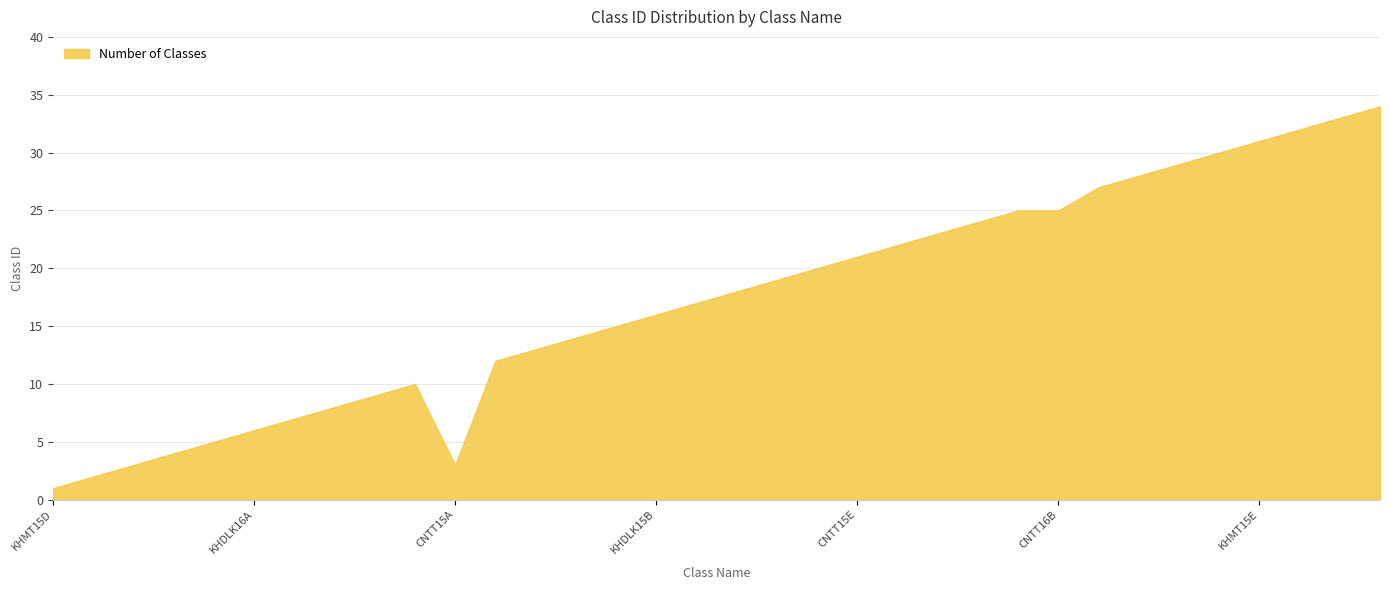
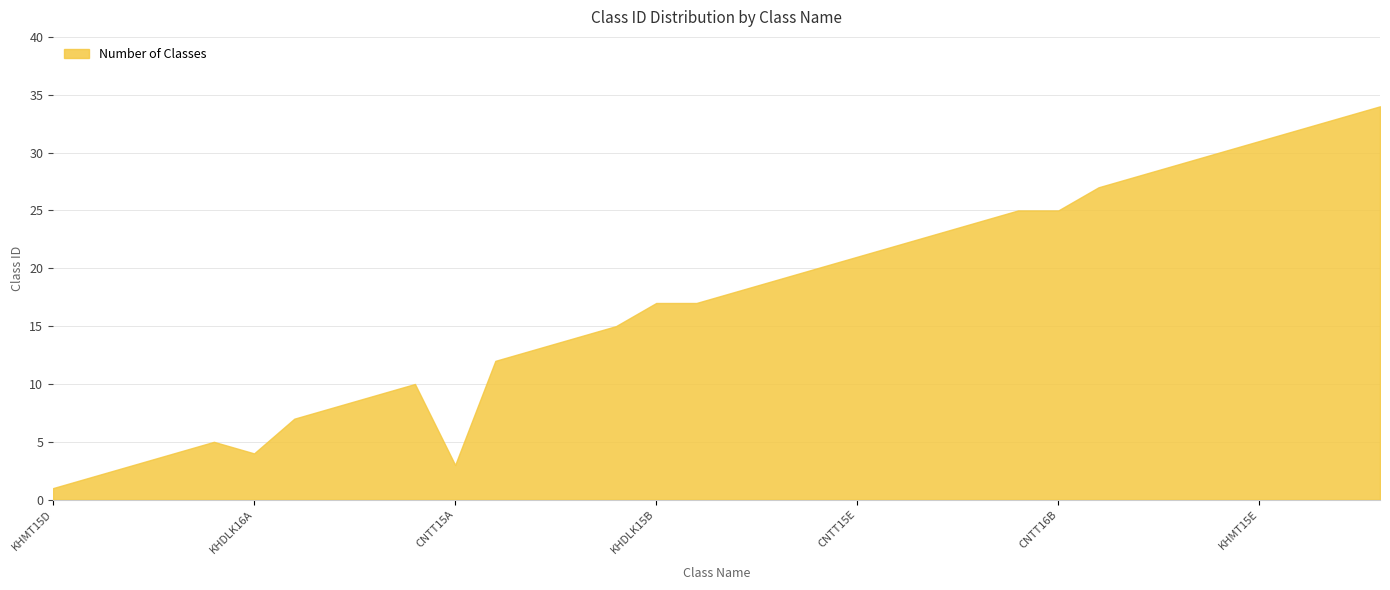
KHDLK16A: 6 -> 4
KHDLK15B: 16 -> 17
